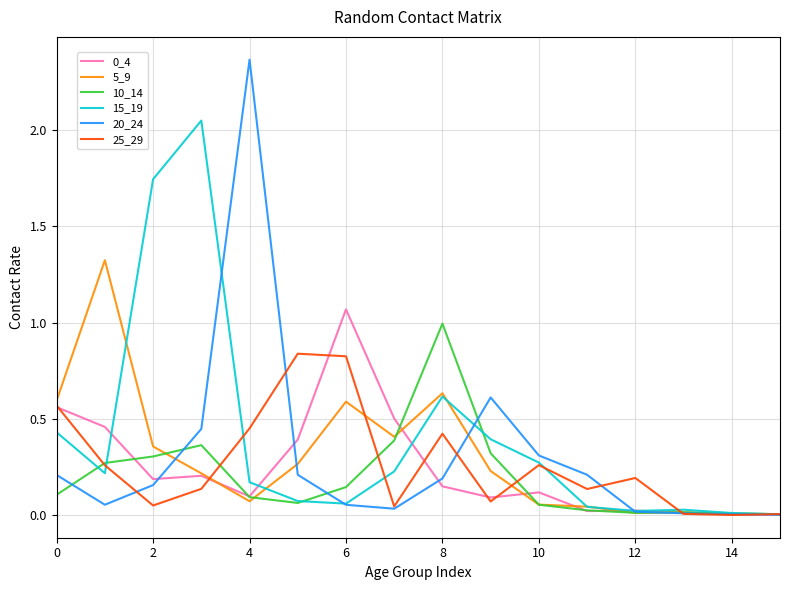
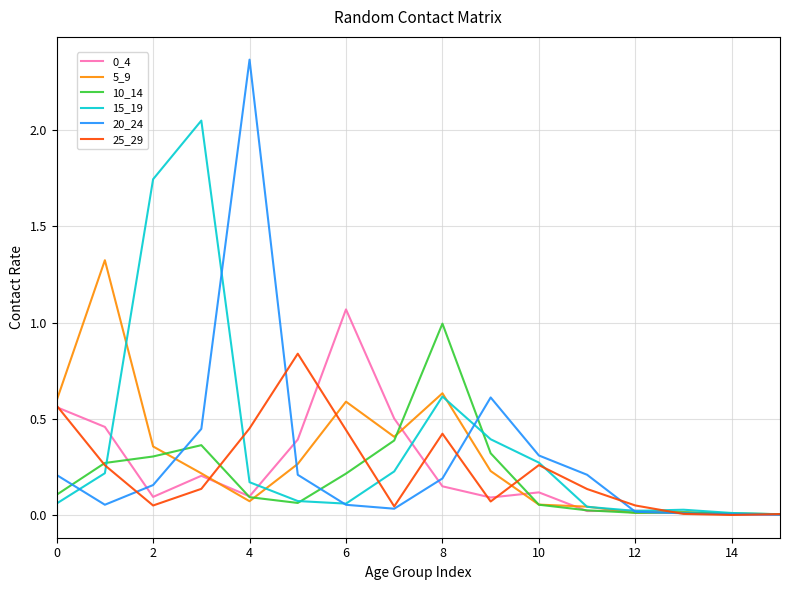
15_19, 0: 0.43 -> 0.06
0_4, 2: 0.19 -> 0.09
10_14, 6: 0.15 -> 0.22
25_29, 6: 0.82 -> 0.44
25_29, 12: 0.19 -> 0.05
